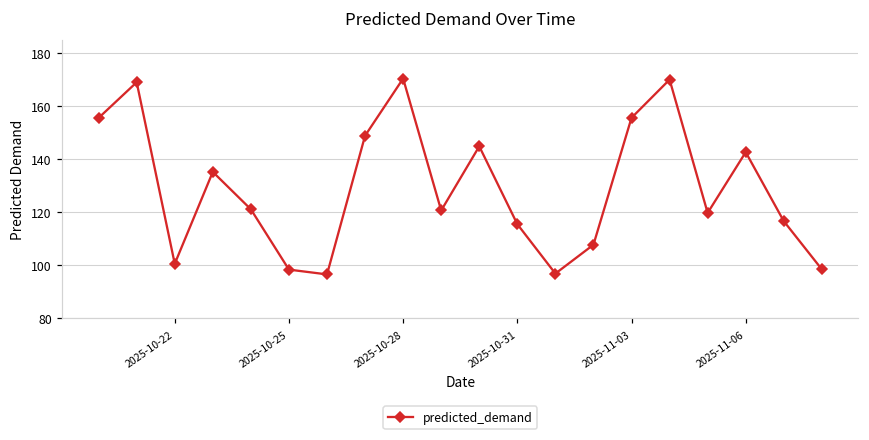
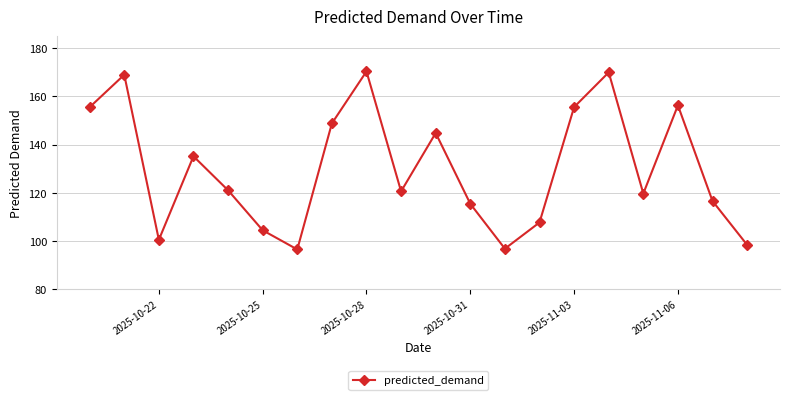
2025-10-25: 98 -> 104
2025-11-06: 143 -> 156
